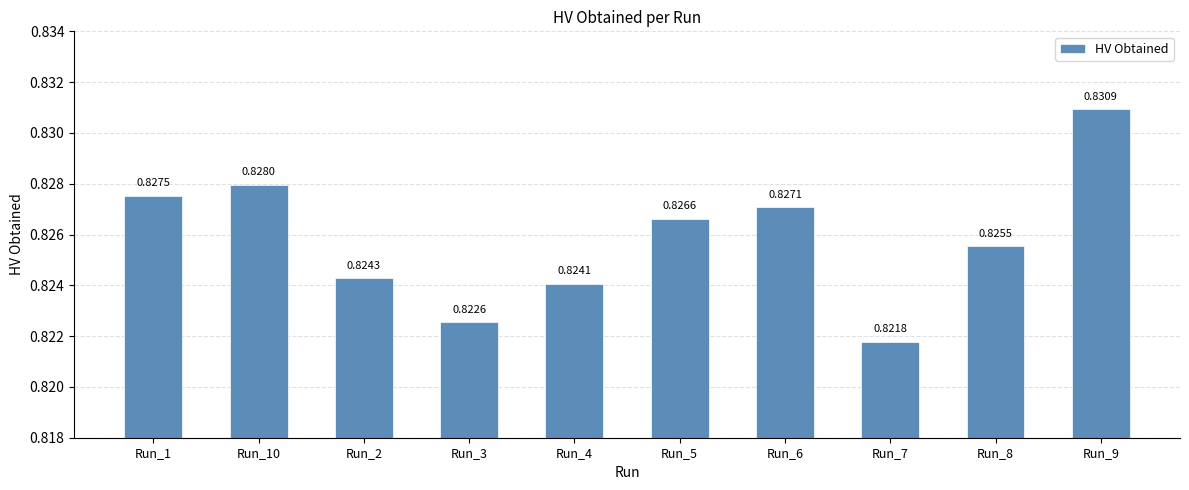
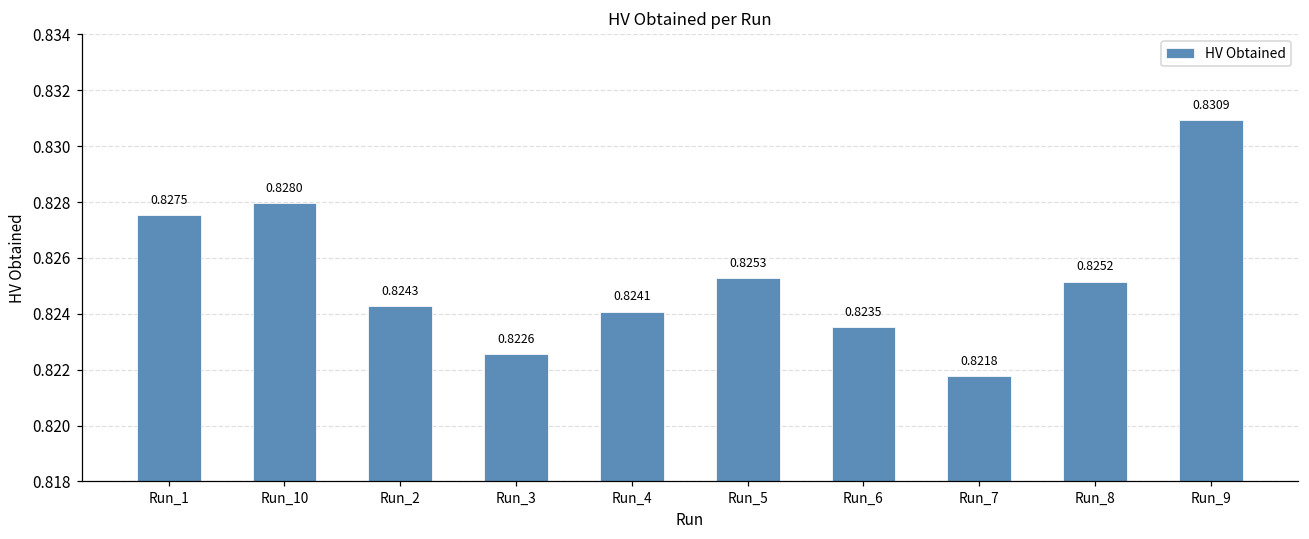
Run_5: 0.8266 -> 0.8253
Run_6: 0.8271 -> 0.8235
Run_8: 0.8255 -> 0.8252
